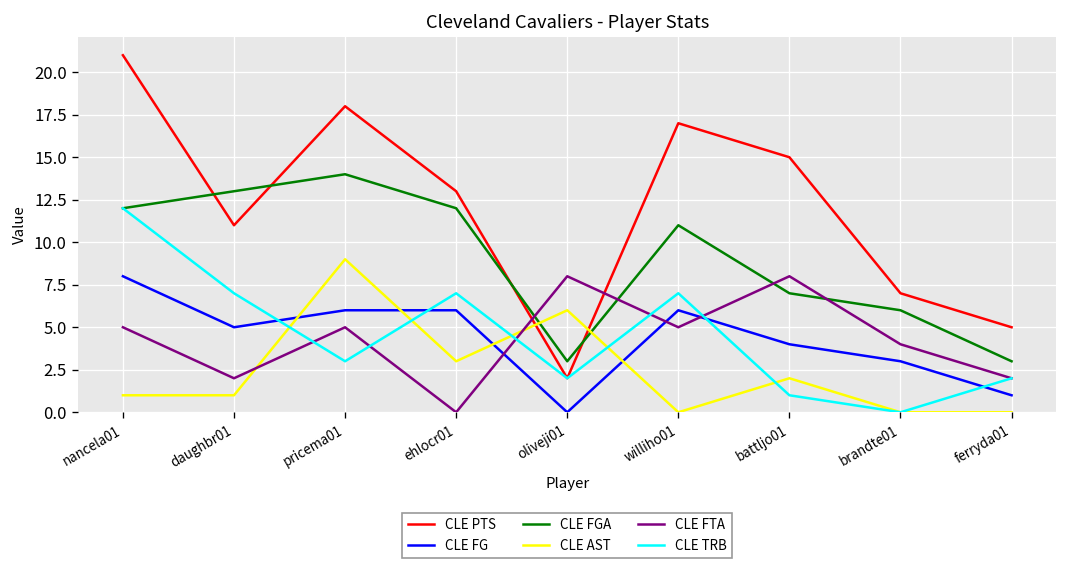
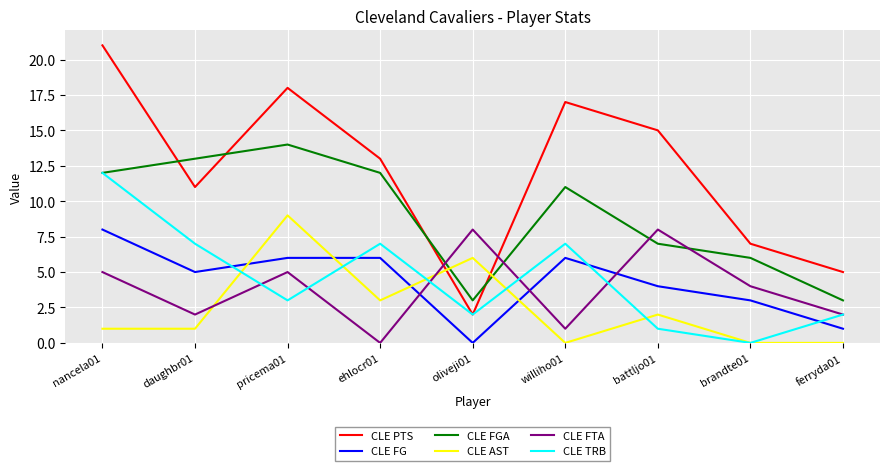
CLE FTA, williho01: 5 -> 1
